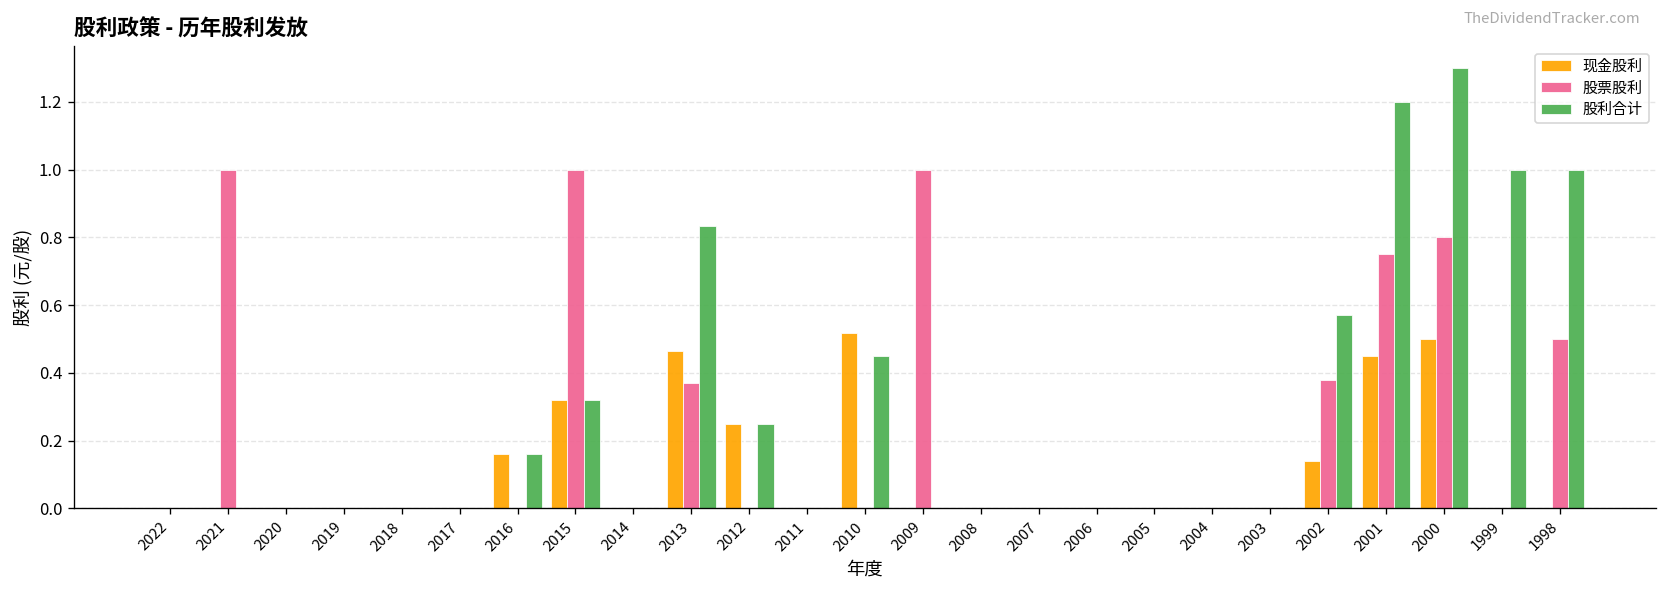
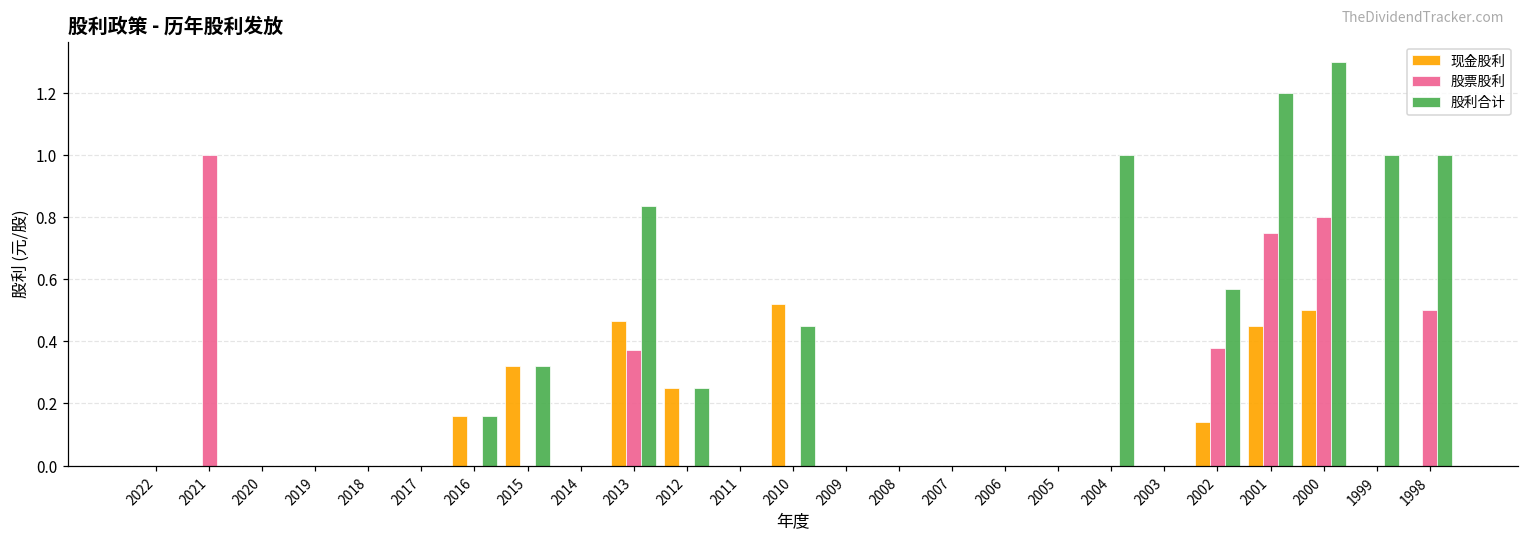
股票股利, 2015: 1 -> 0
股票股利, 2009: 1 -> 0
股利合计, 2004: 0 -> 1
